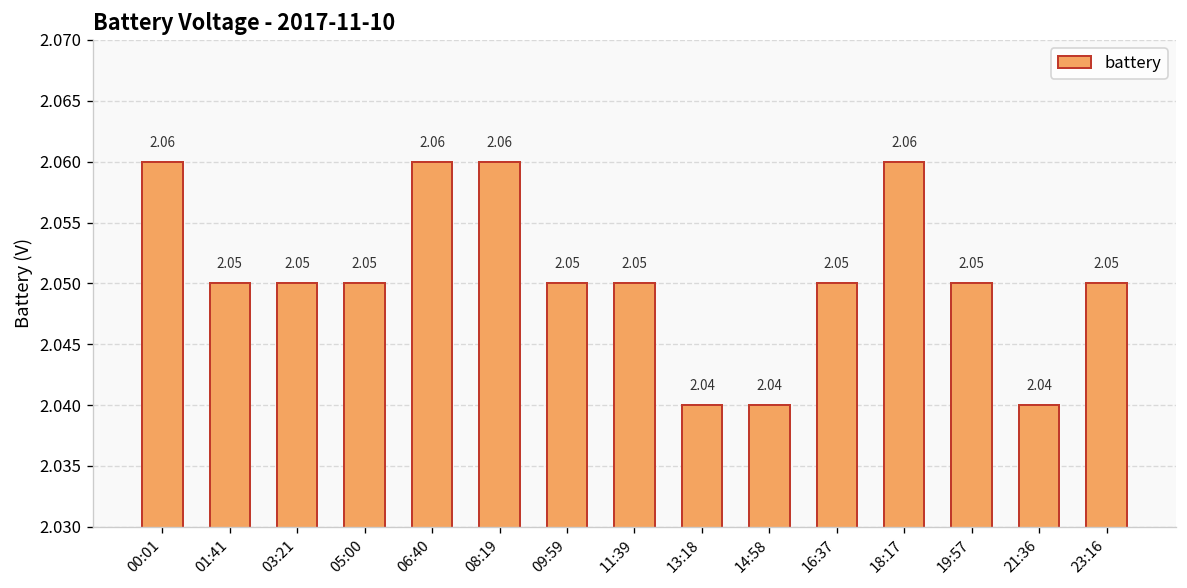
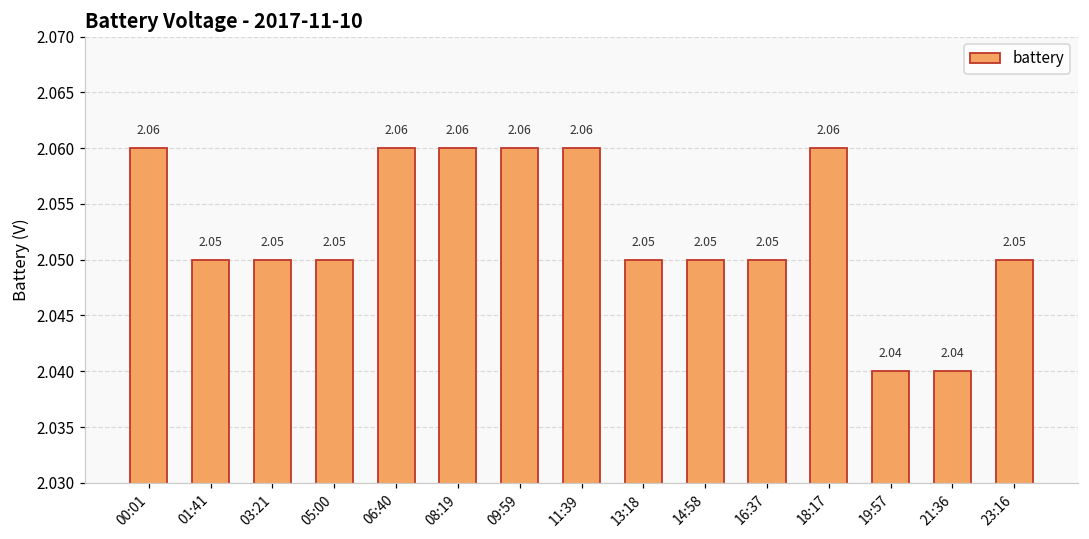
09:59: 2.05 -> 2.06
11:39: 2.05 -> 2.06
13:18: 2.04 -> 2.05
14:58: 2.04 -> 2.05
19:57: 2.05 -> 2.04
